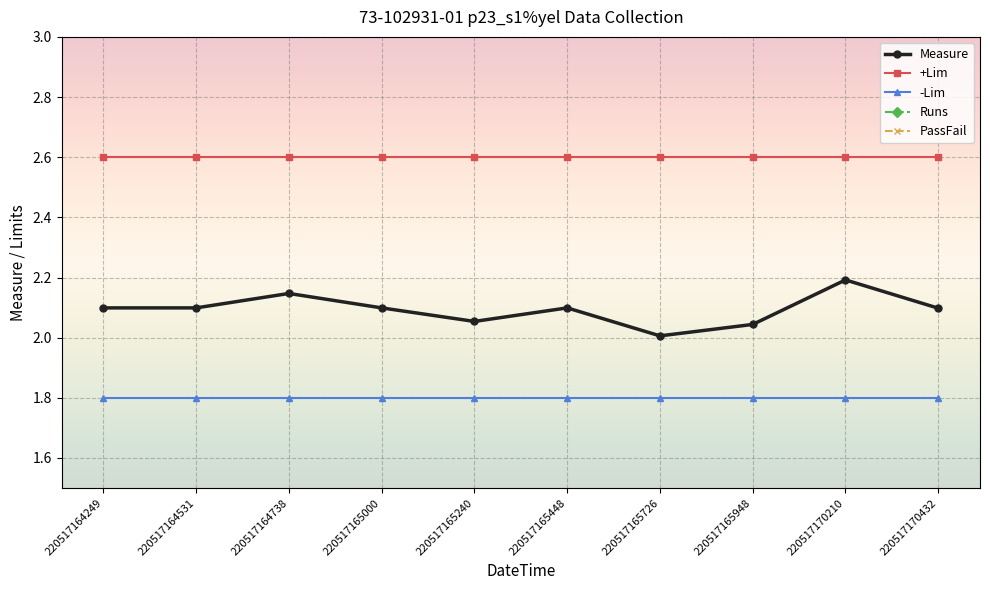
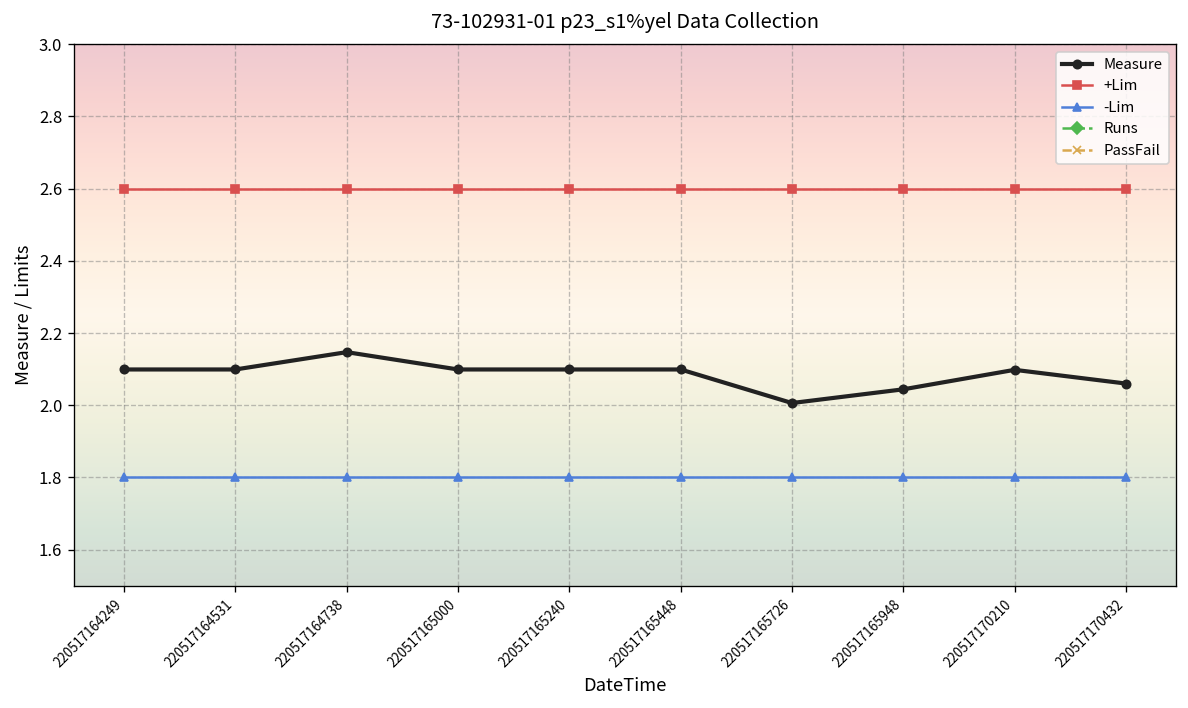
Measure, 220517165240: 2.05 -> 2.10
Measure, 220517170210: 2.19 -> 2.10
Measure, 220517170432: 2.10 -> 2.06
